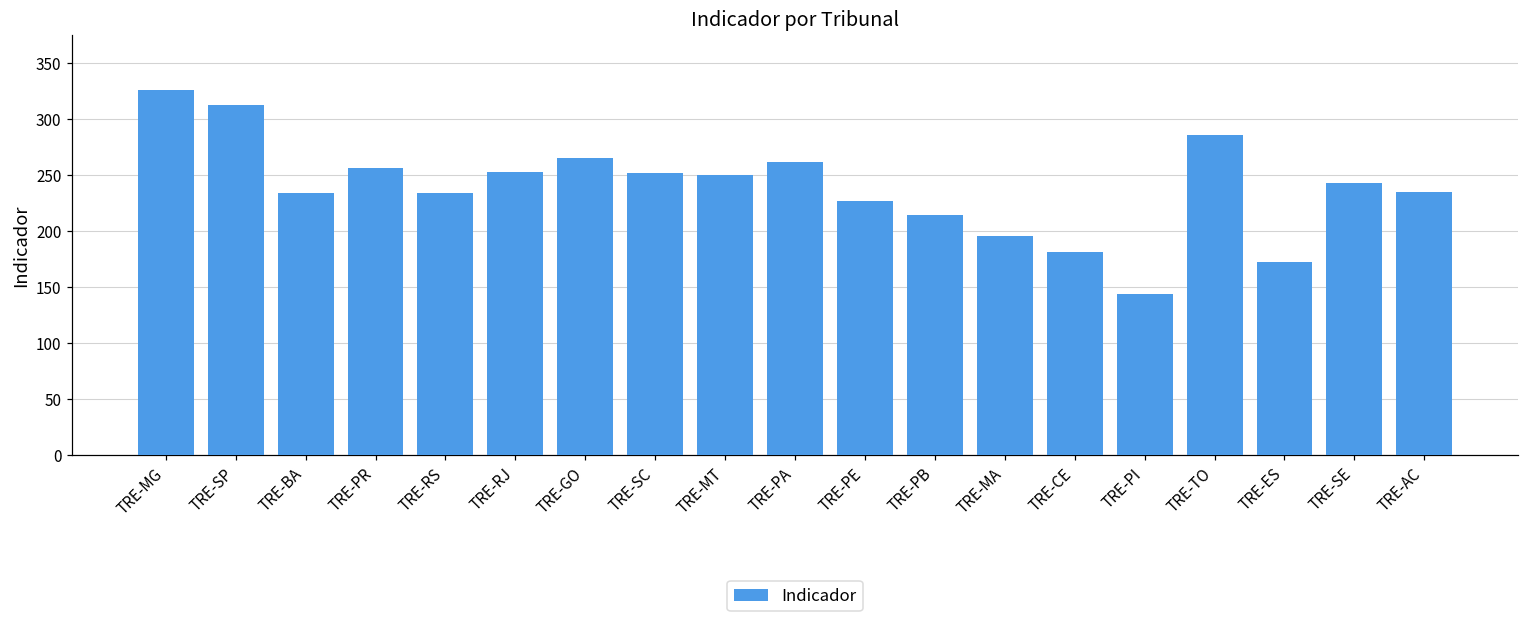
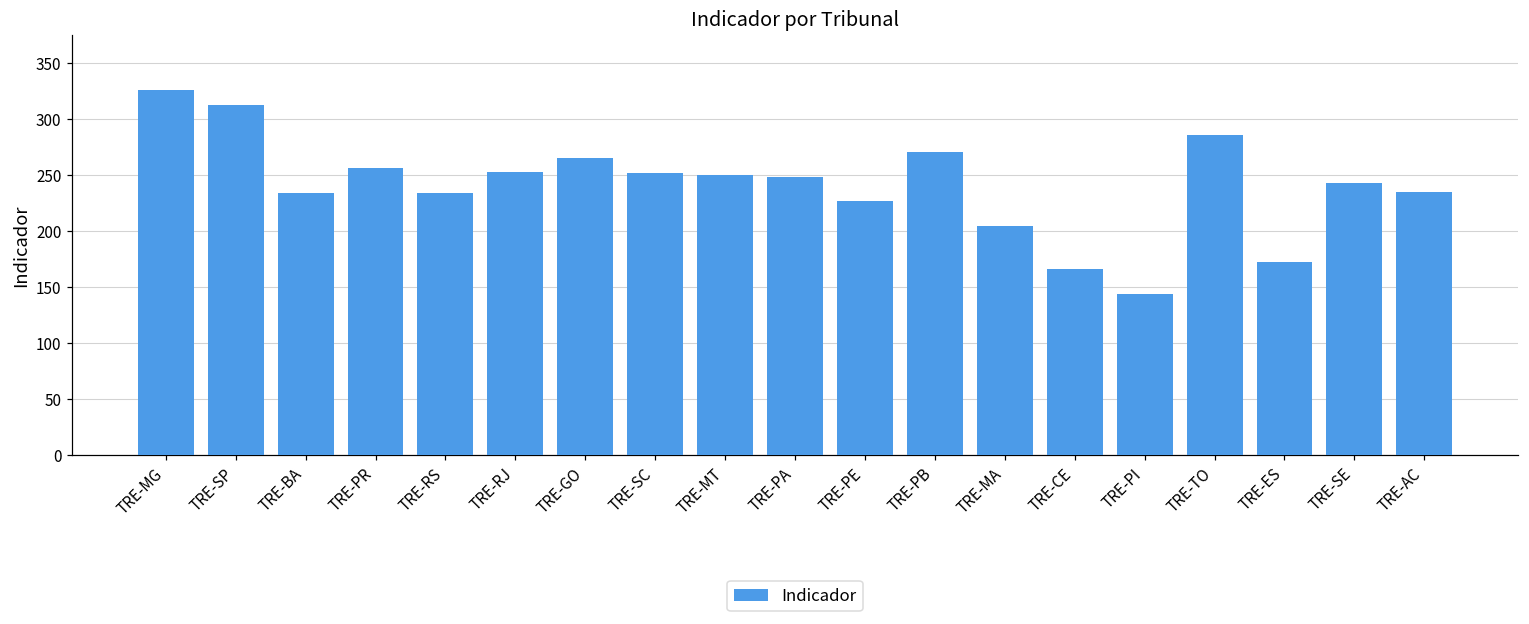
TRE-PA: 262 -> 248
TRE-PB: 214 -> 271
TRE-MA: 196 -> 205
TRE-CE: 181 -> 166
